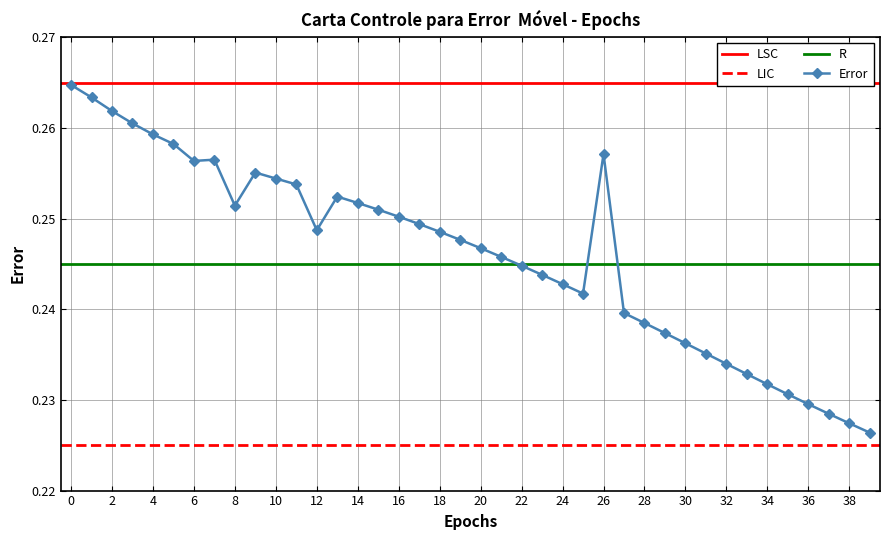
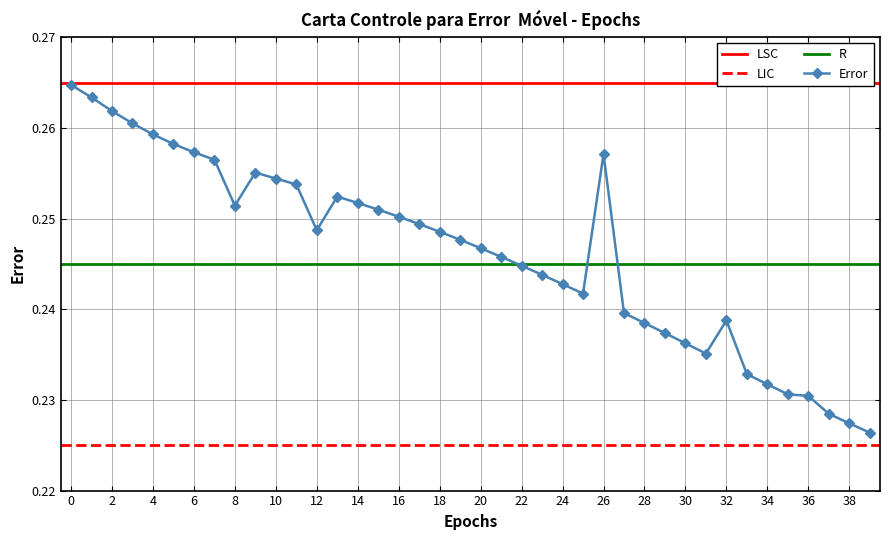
6: 0.256 -> 0.257
32: 0.234 -> 0.239
36: 0.2295 -> 0.2304
